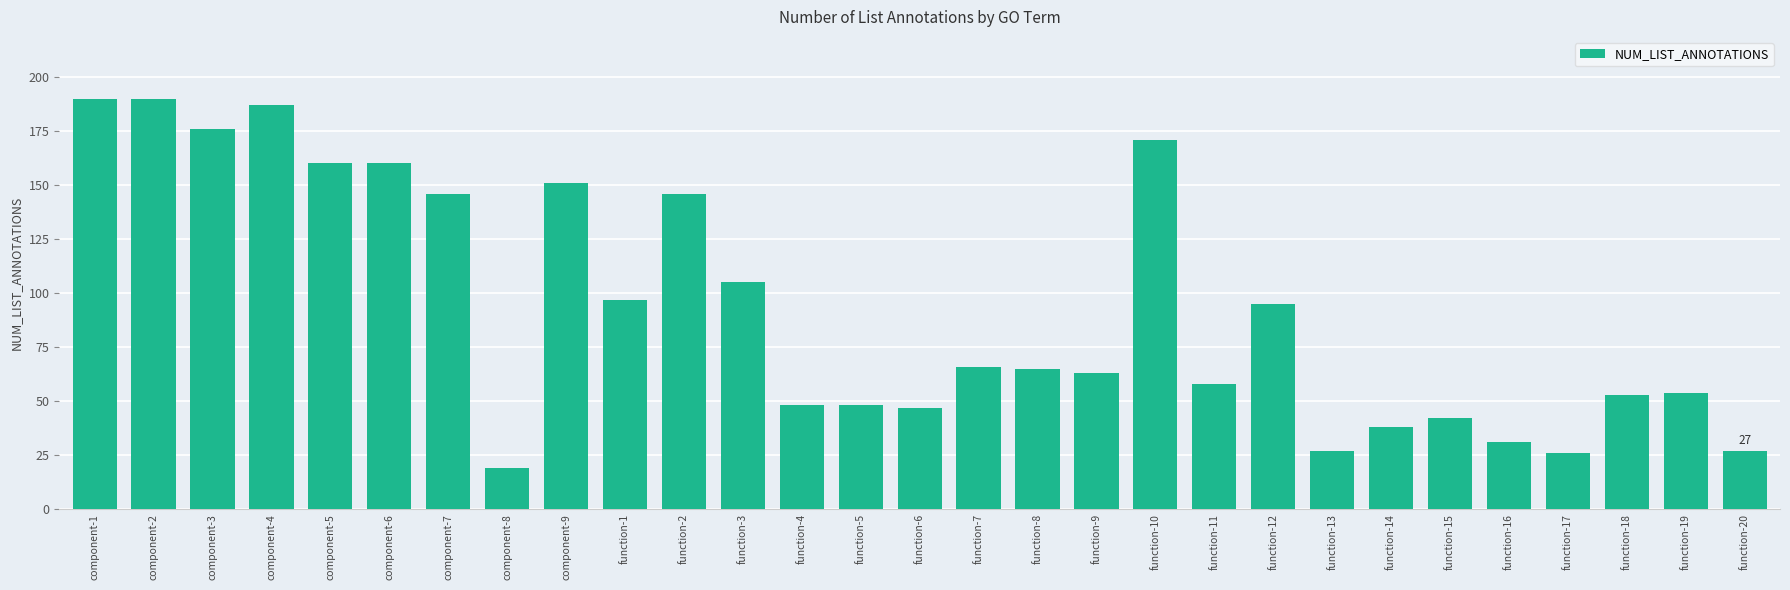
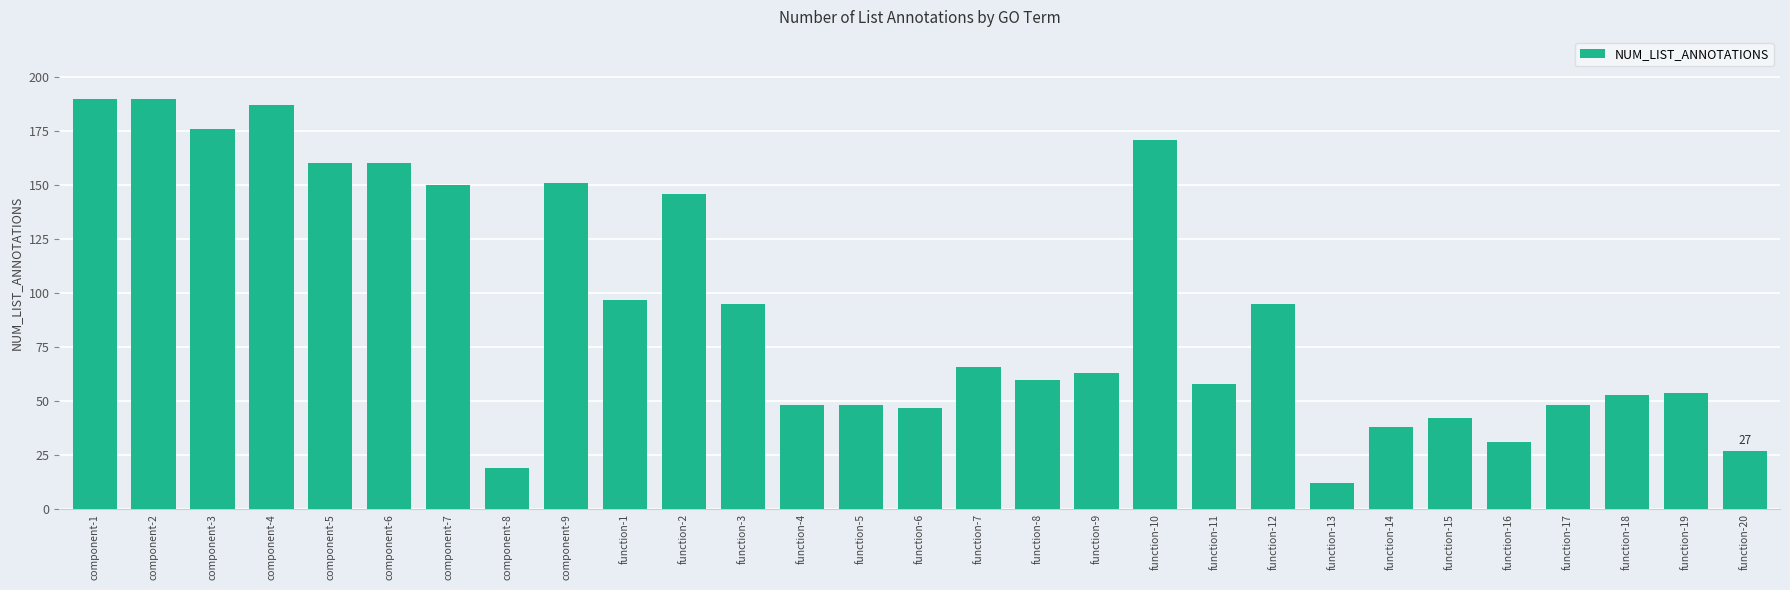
component-7: 146 -> 150
function-3: 105 -> 95
function-8: 65 -> 60
function-13: 27 -> 12
function-17: 26 -> 48
